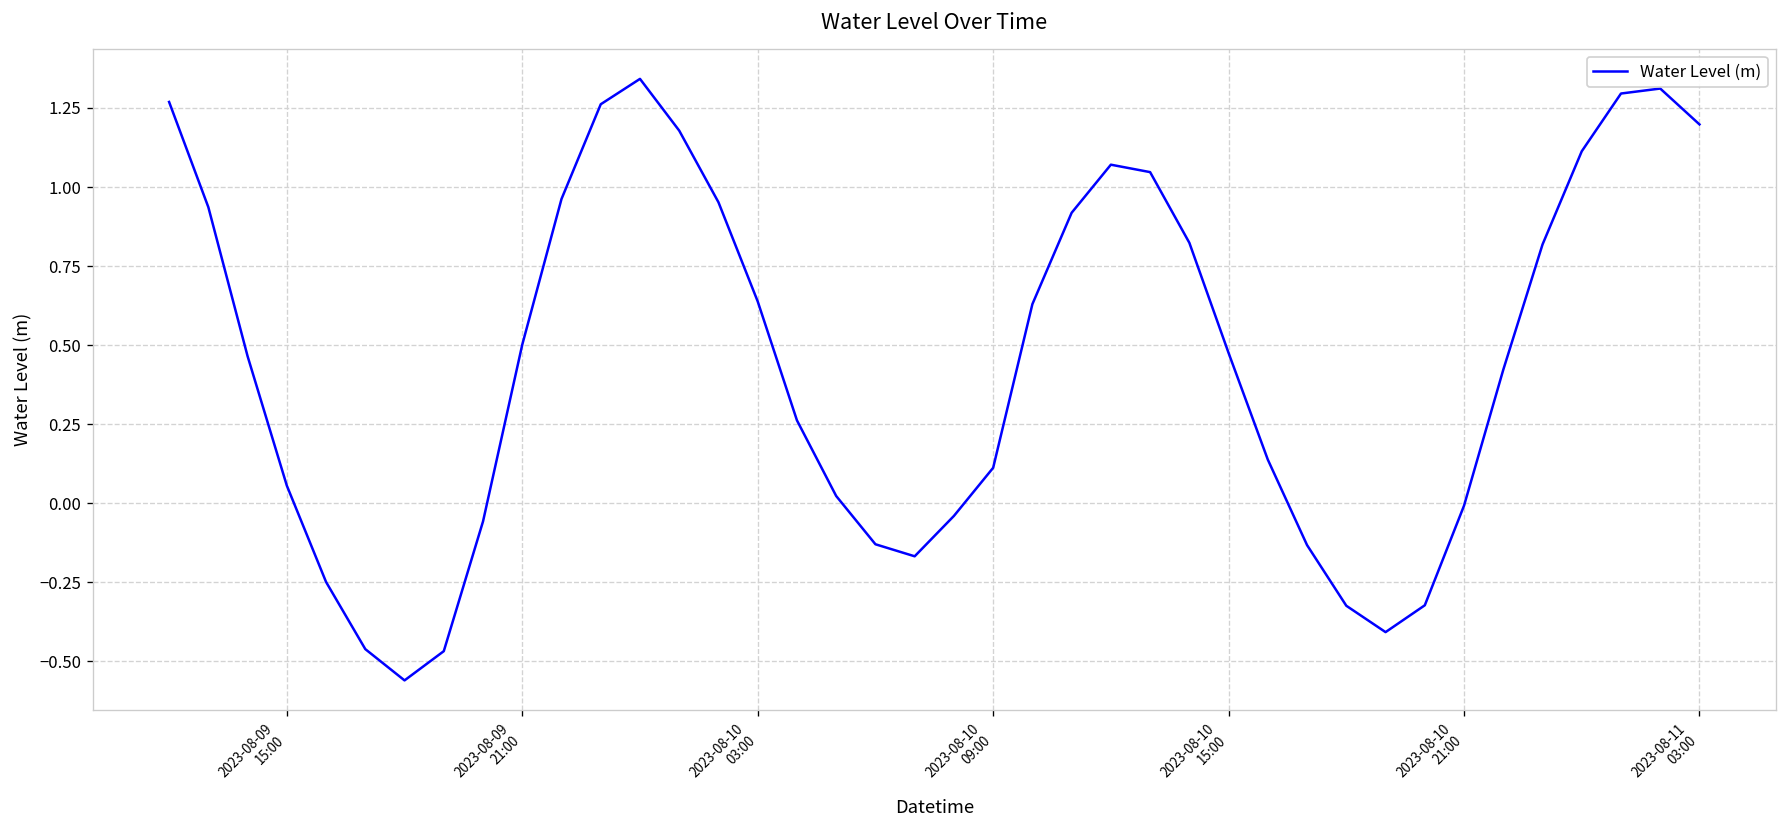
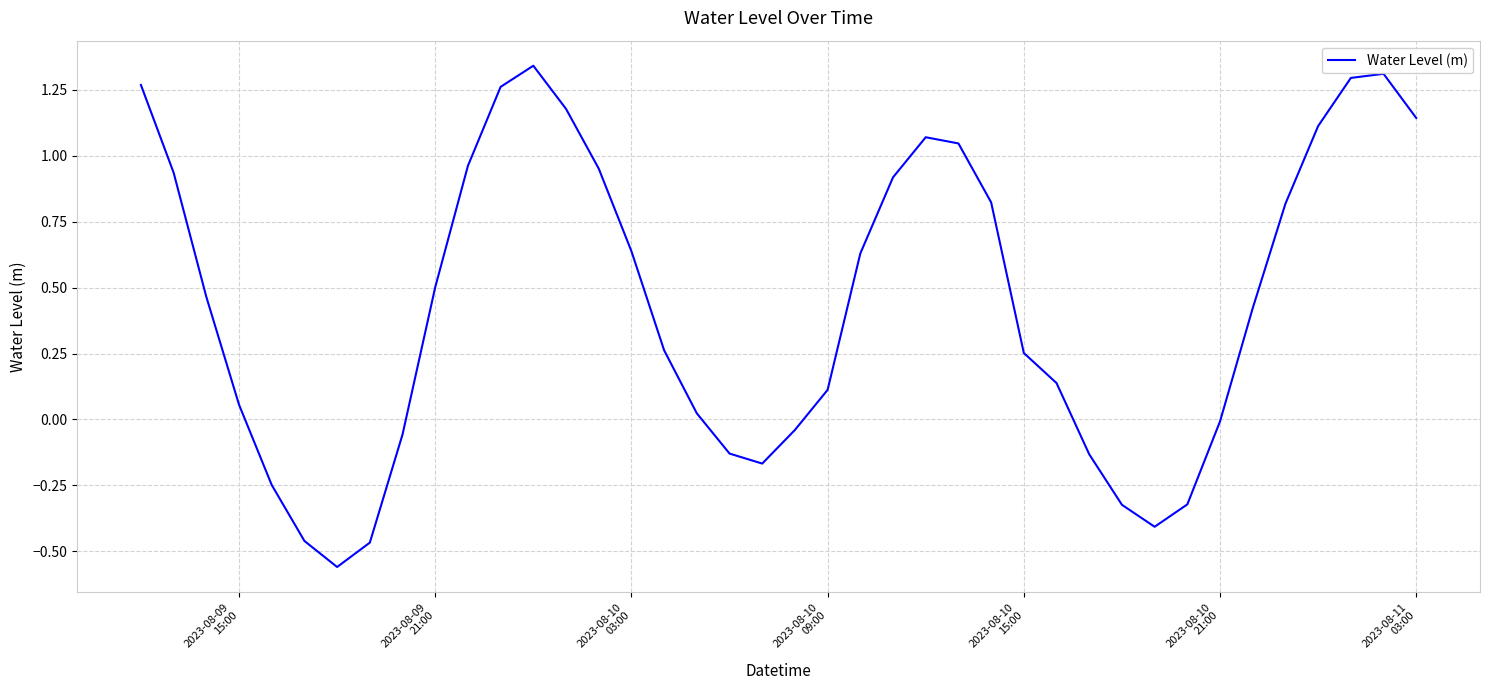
2023-08-10 15:00: 0.48 -> 0.25
2023-08-11 03:00: 1.20 -> 1.14
